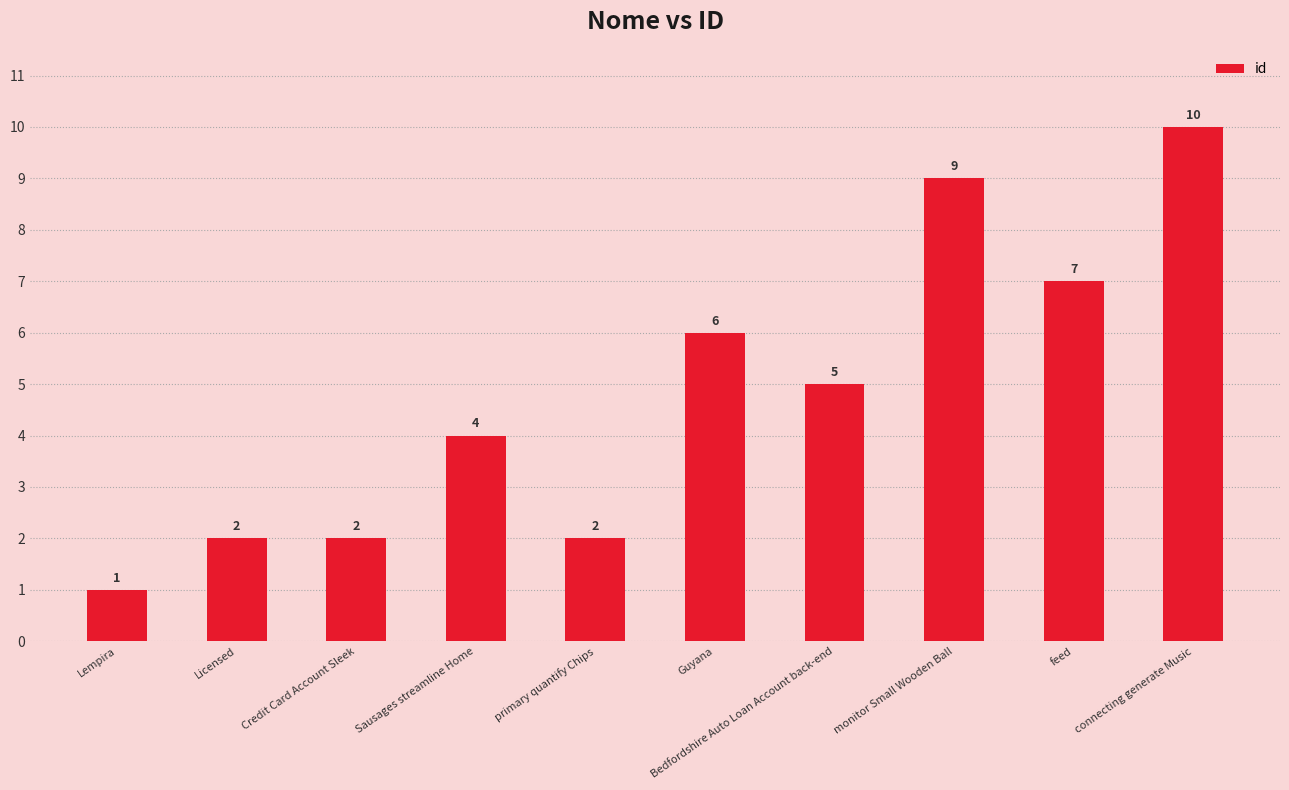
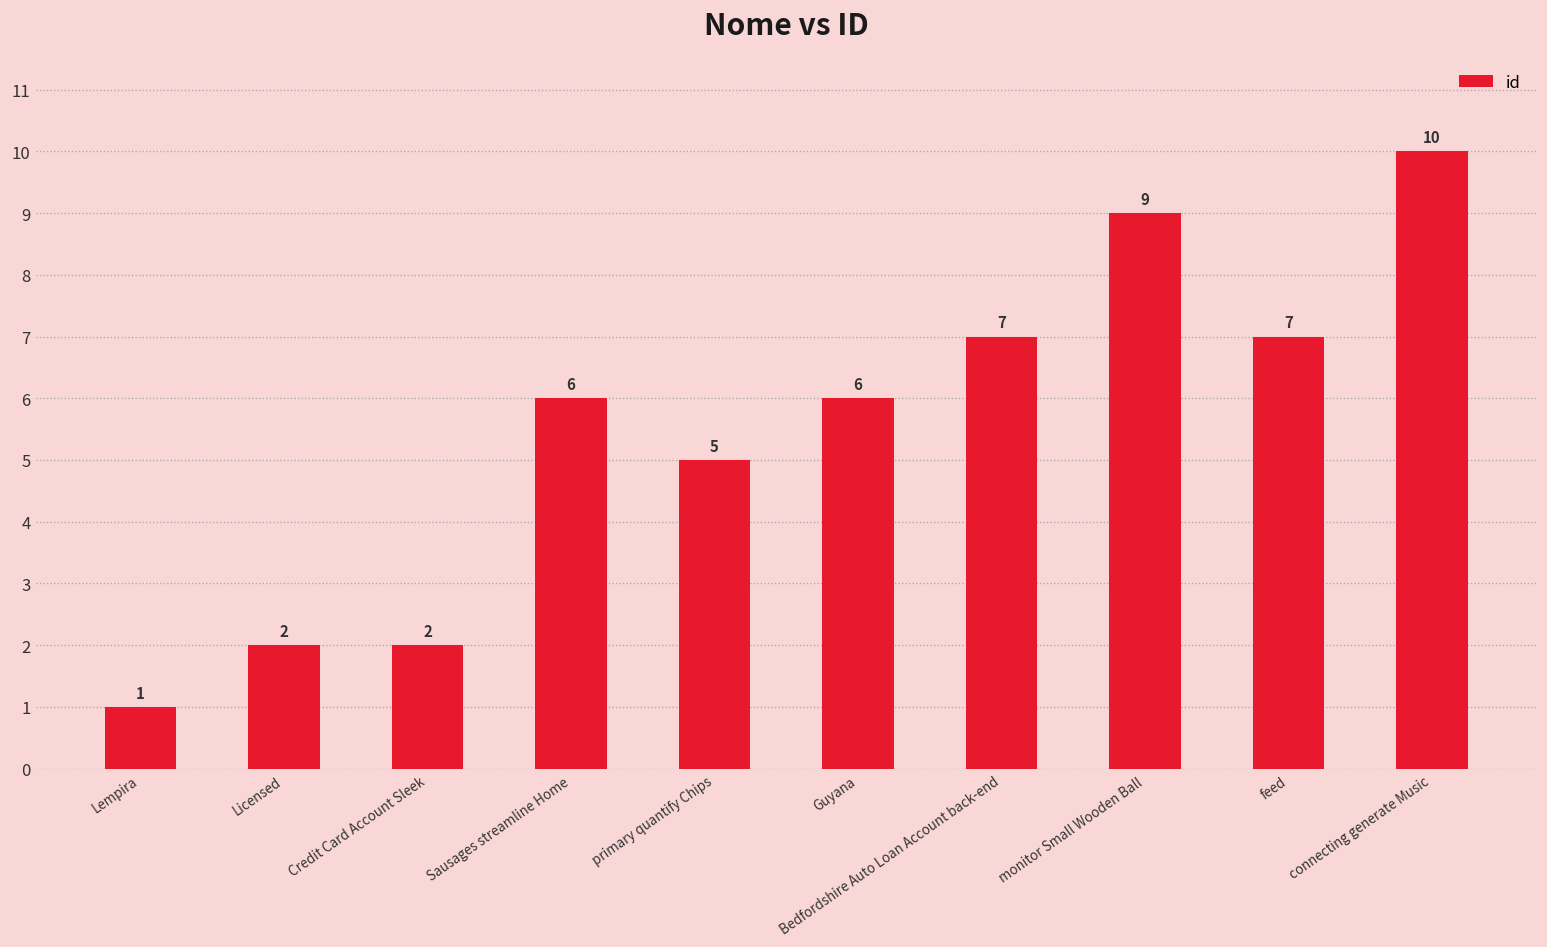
Sausages streamline Home: 4 -> 6
primary quantify Chips: 2 -> 5
Bedfordshire Auto Loan Account back-end: 5 -> 7
